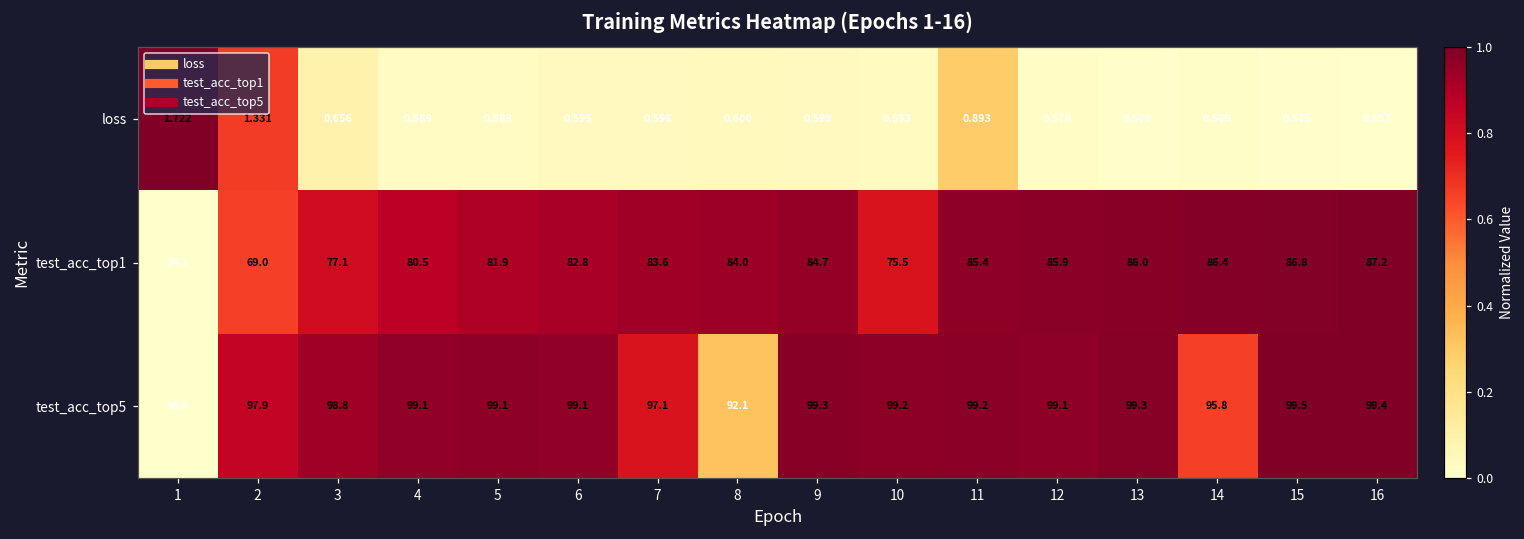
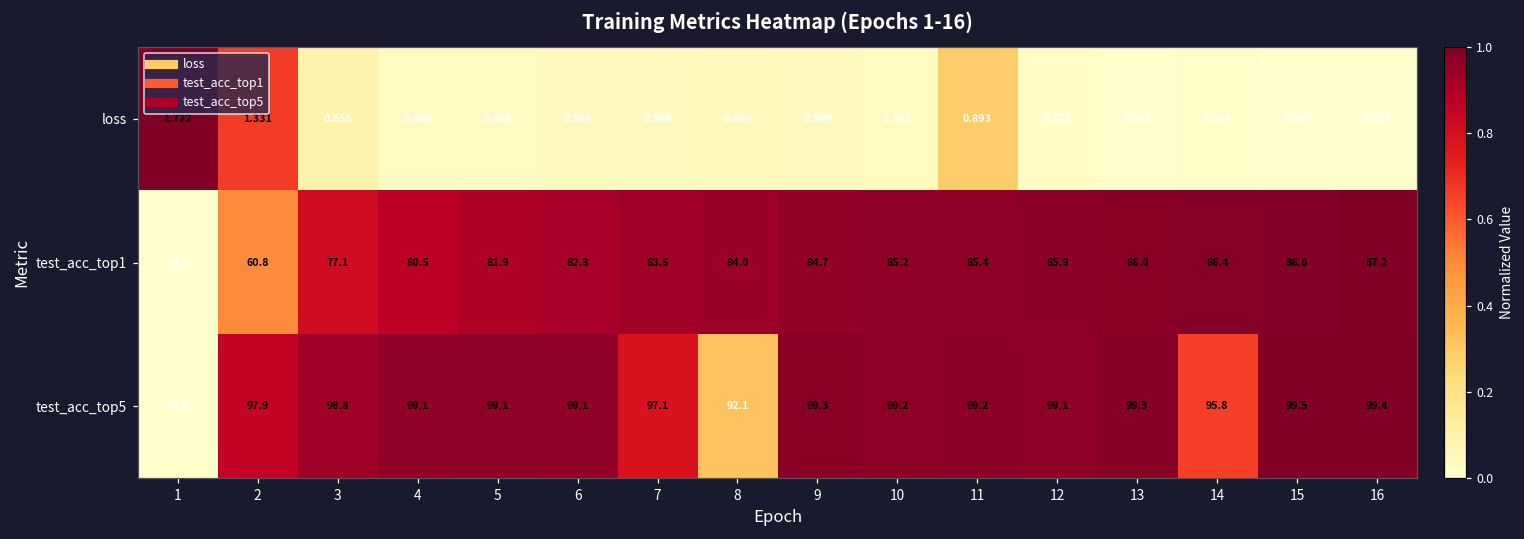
test_acc_top1, 2: 69.0 -> 60.8
test_acc_top1, 10: 75.5 -> 85.2
